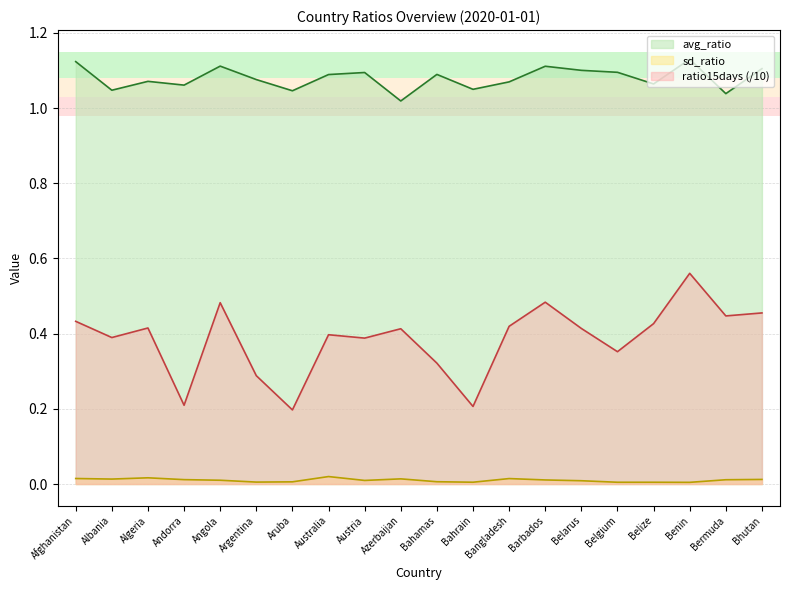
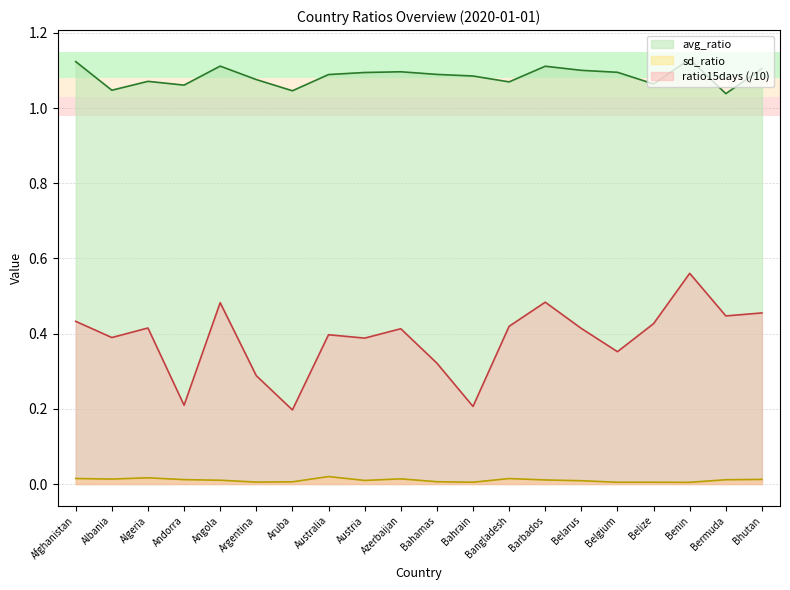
avg_ratio, Azerbaijan: 1.02 -> 1.10
avg_ratio, Bahrain: 1.05 -> 1.09
